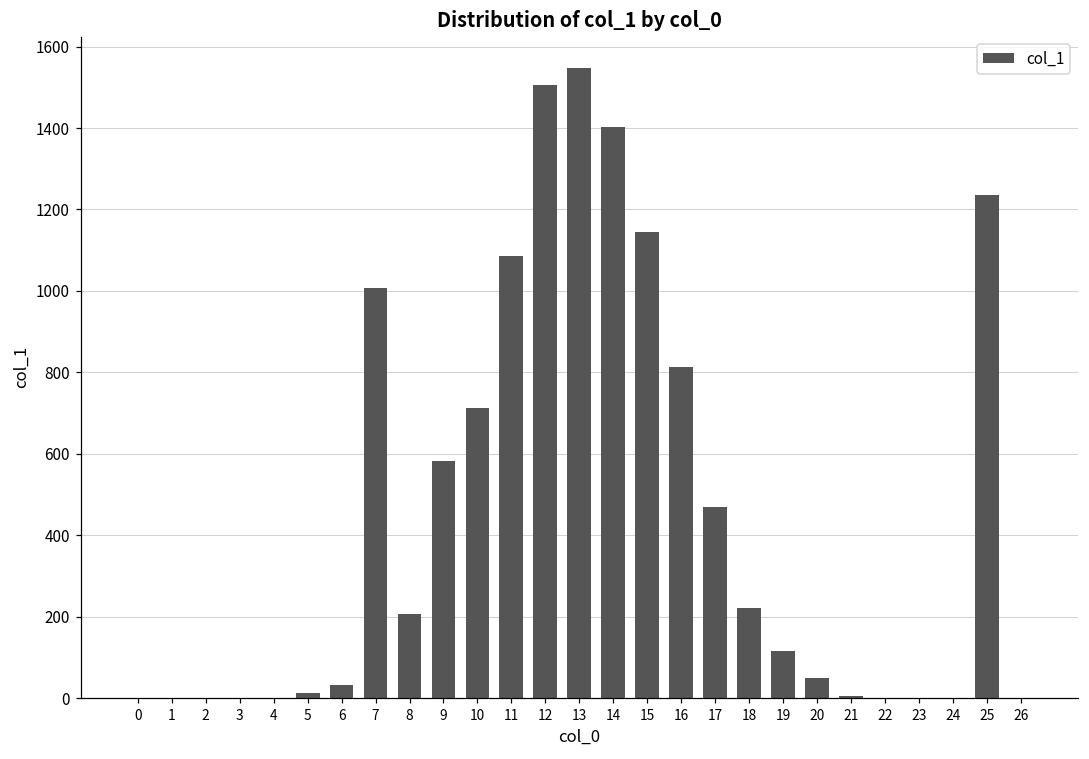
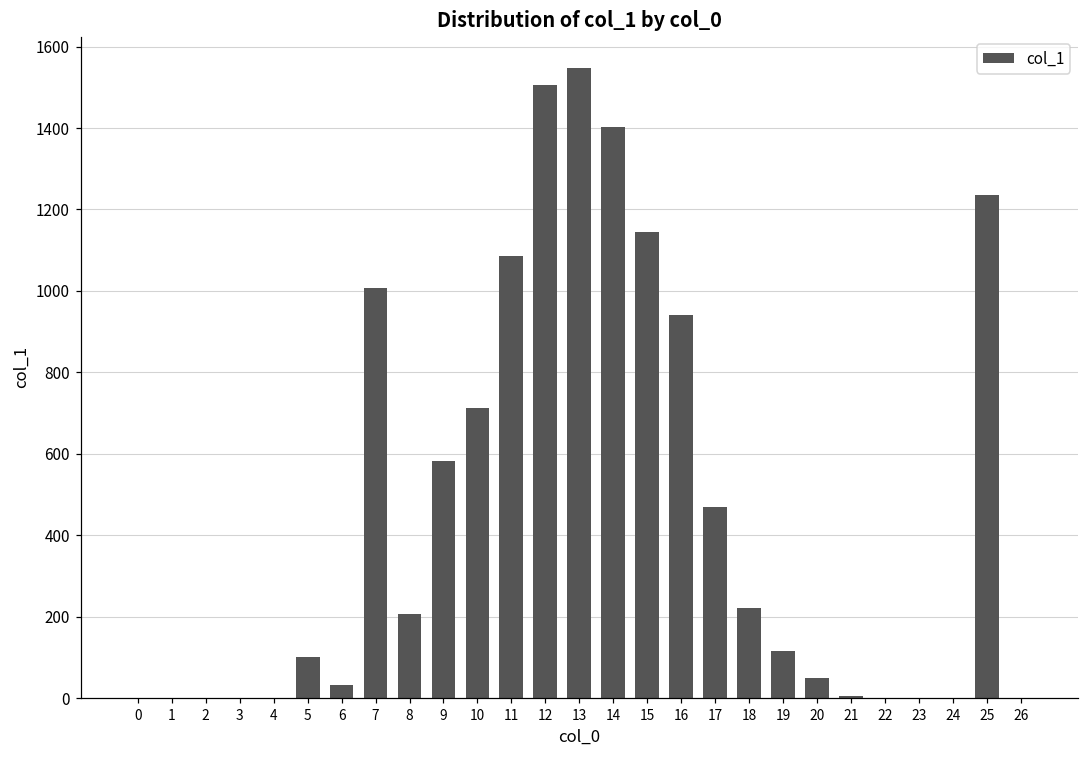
5: 10 -> 100
16: 810 -> 940
